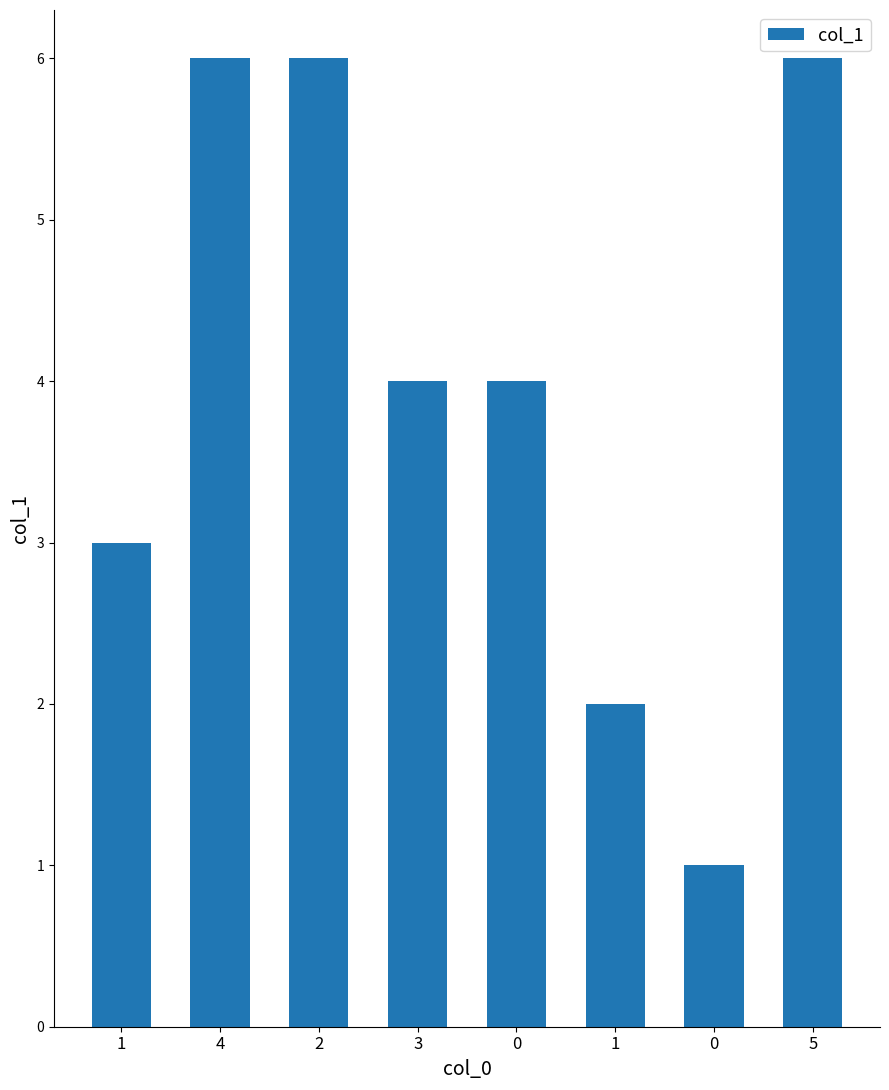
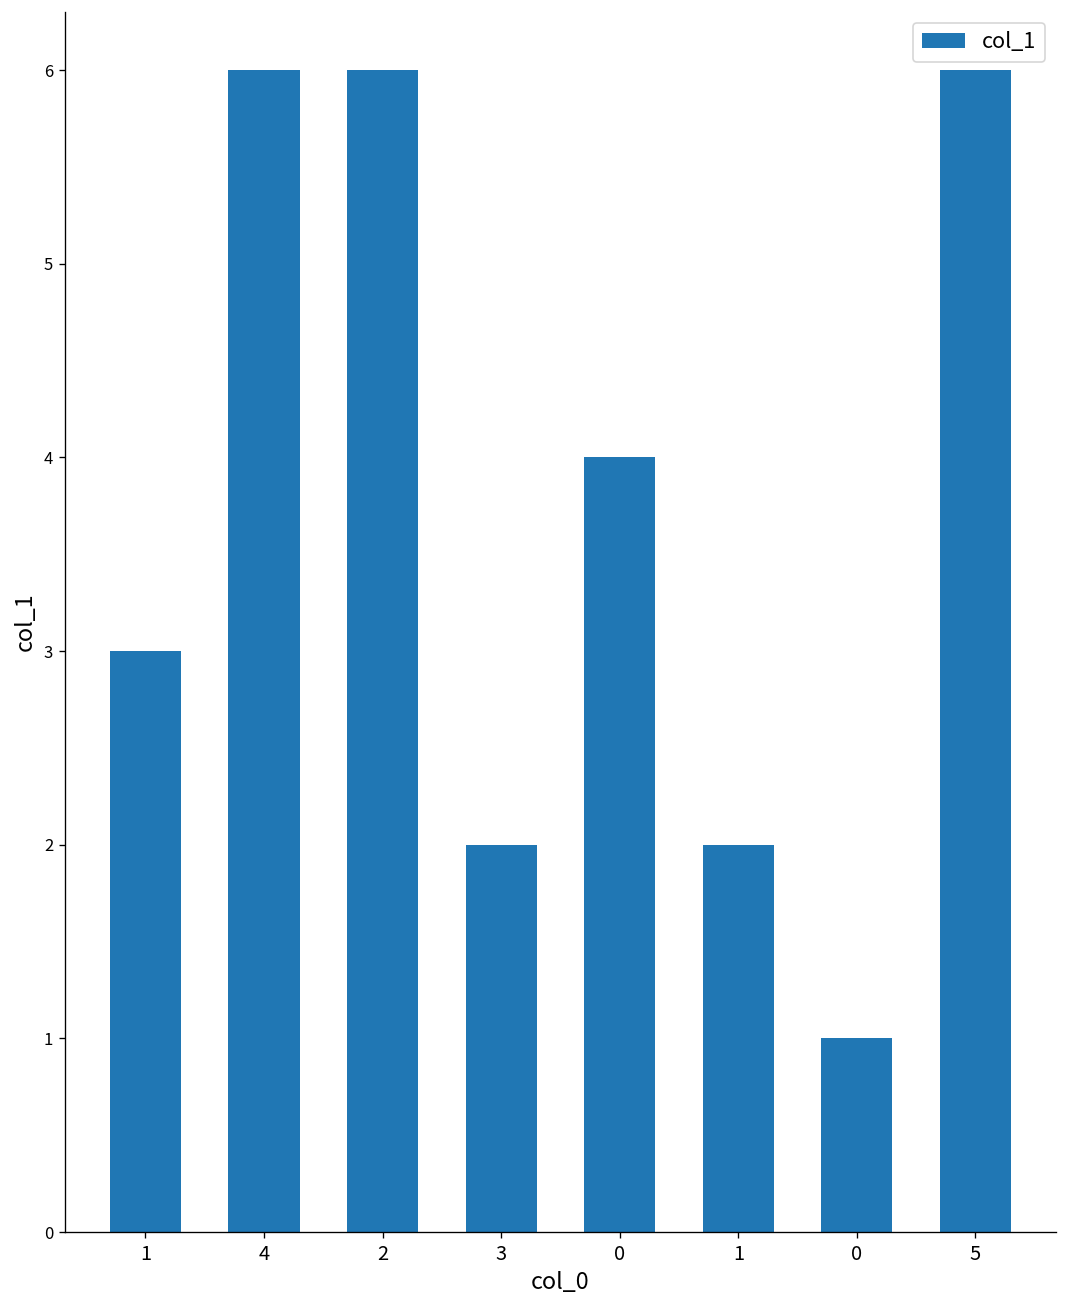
3: 4 -> 2
